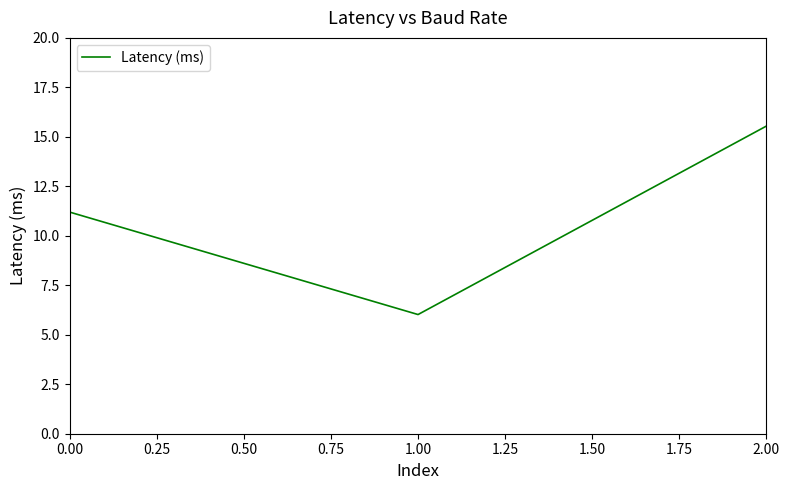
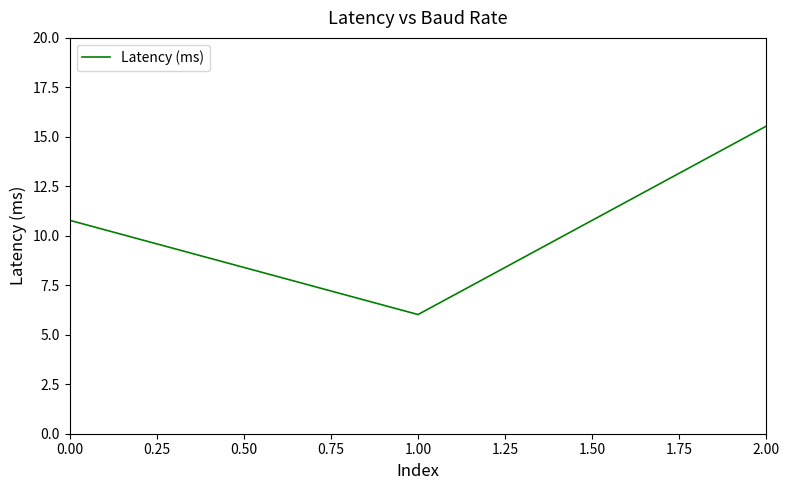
0.00: 11.2 -> 10.8
